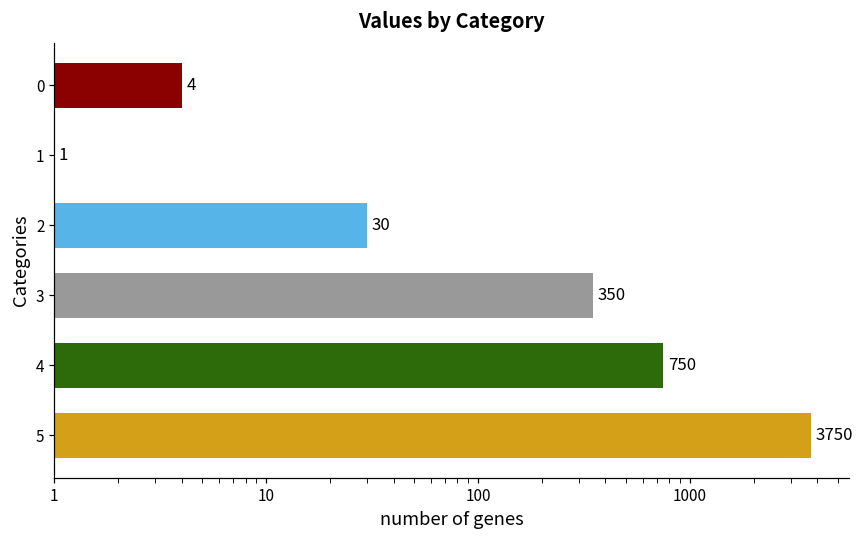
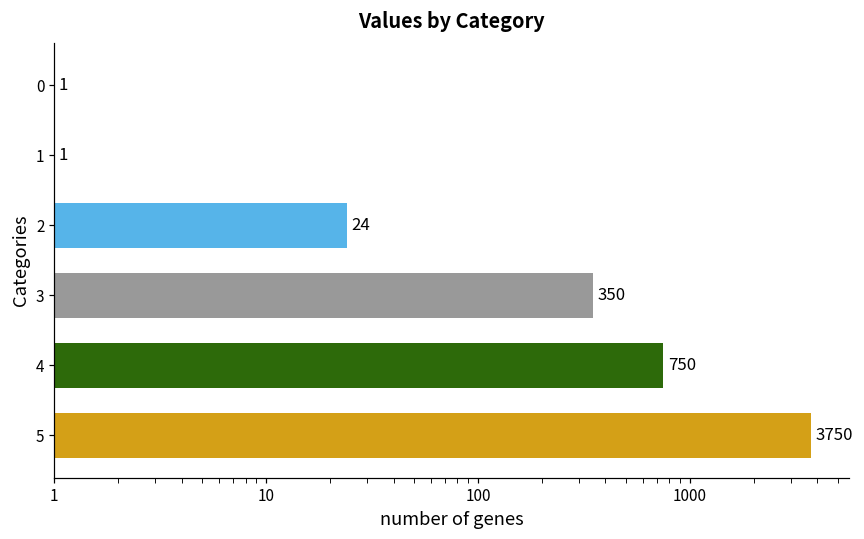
0: 4 -> 1
2: 30 -> 24
